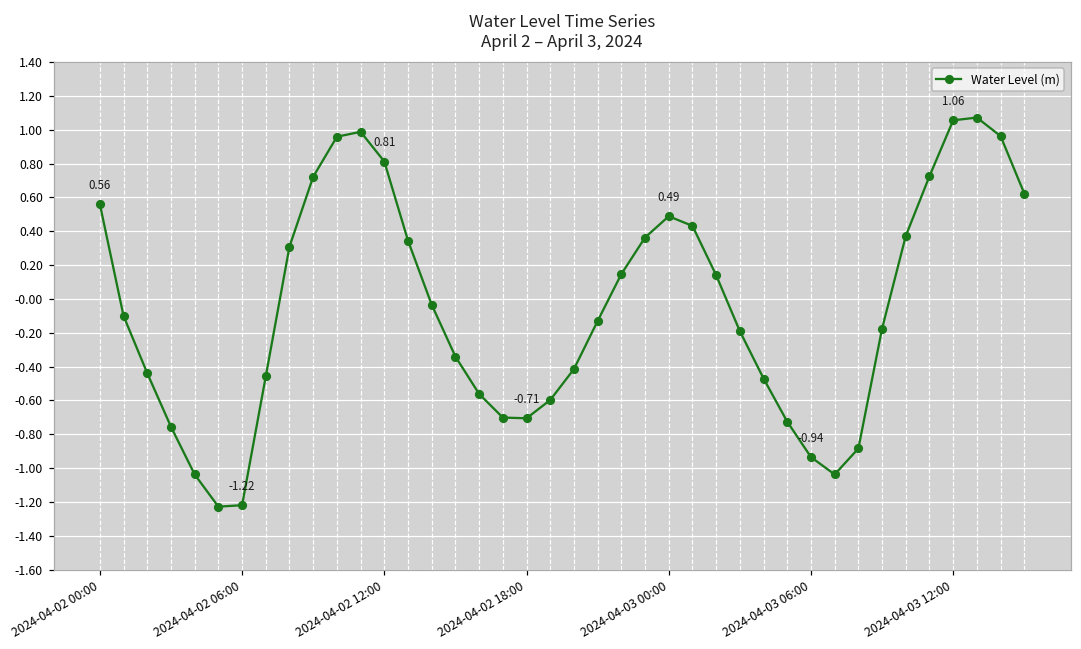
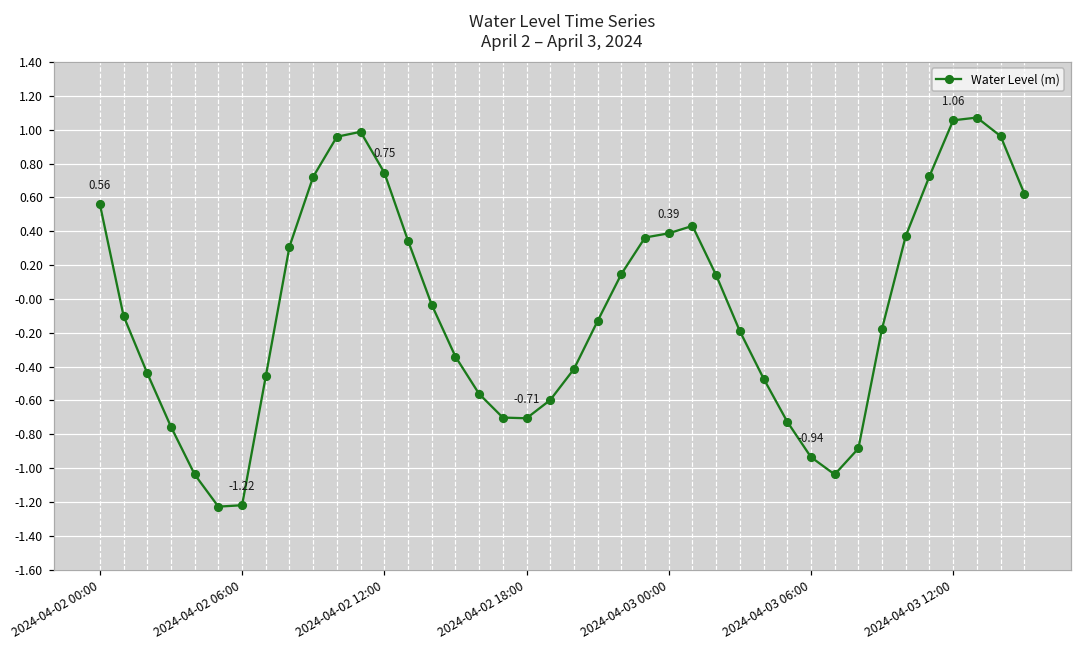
2024-04-02 12:00: 0.81 -> 0.75
2024-04-03 00:00: 0.49 -> 0.39
